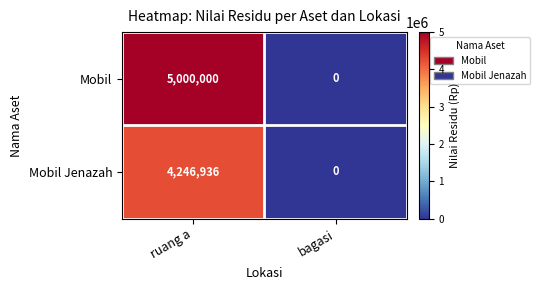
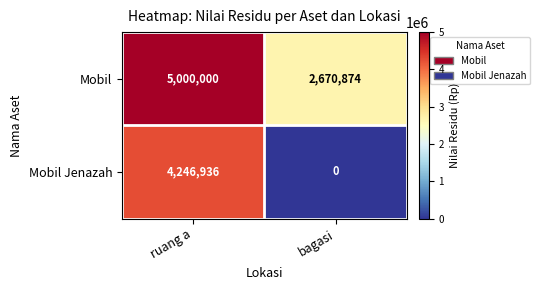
Mobil, bagasi: 0 -> 2,670,874
